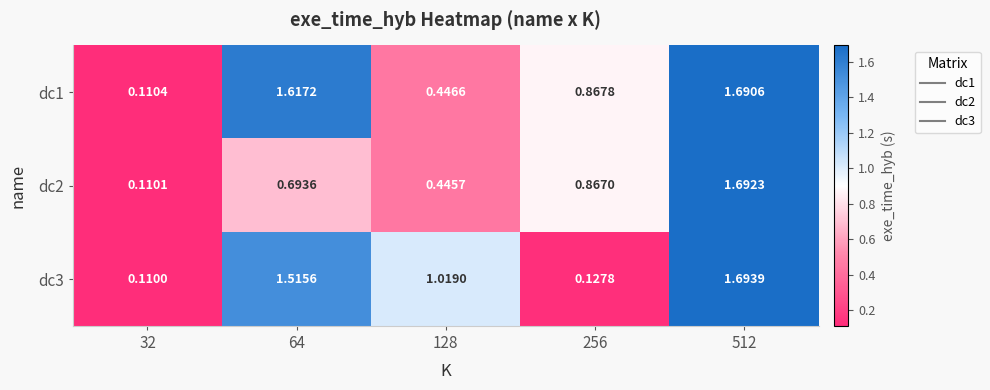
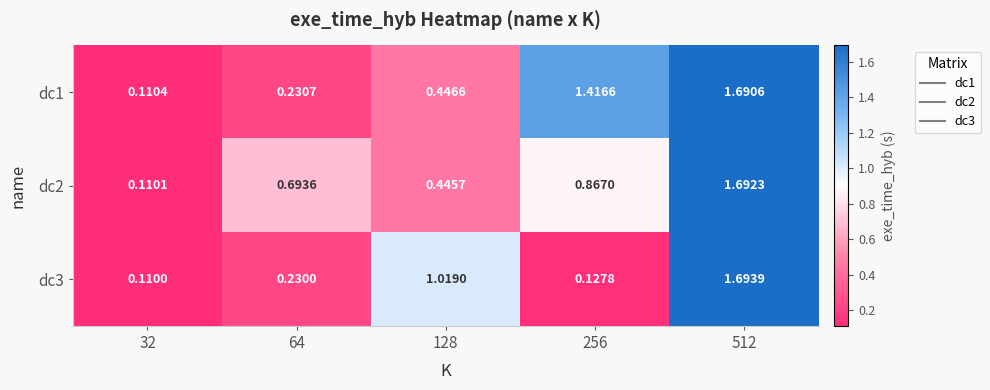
dc1, 64: 1.6172 -> 0.2307
dc1, 256: 0.8678 -> 1.4166
dc3, 64: 1.5156 -> 0.2300
